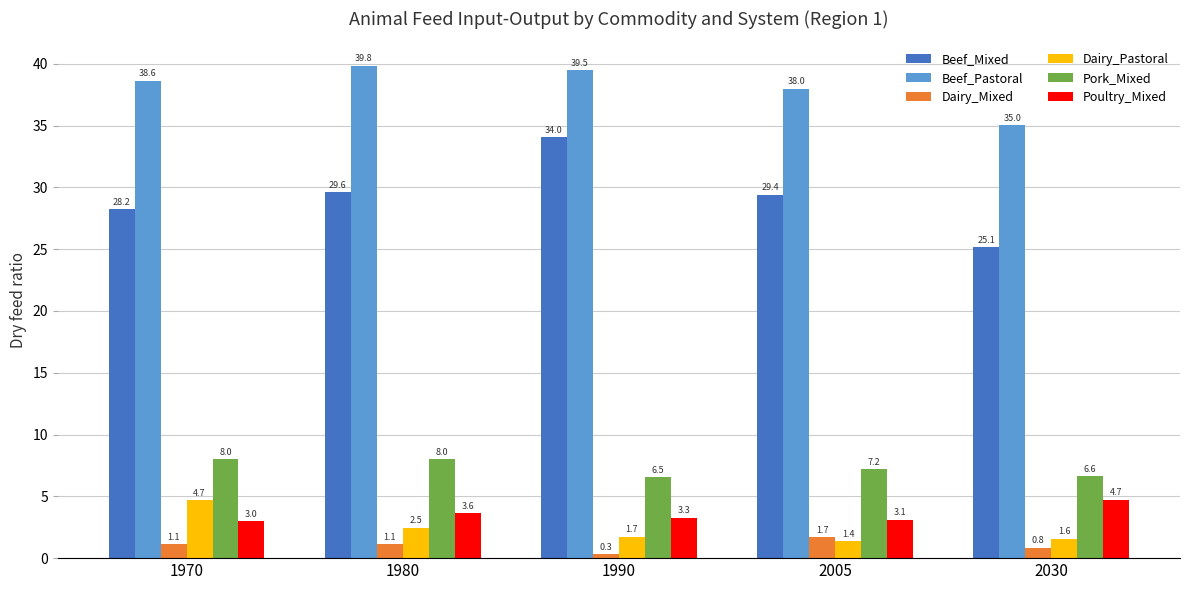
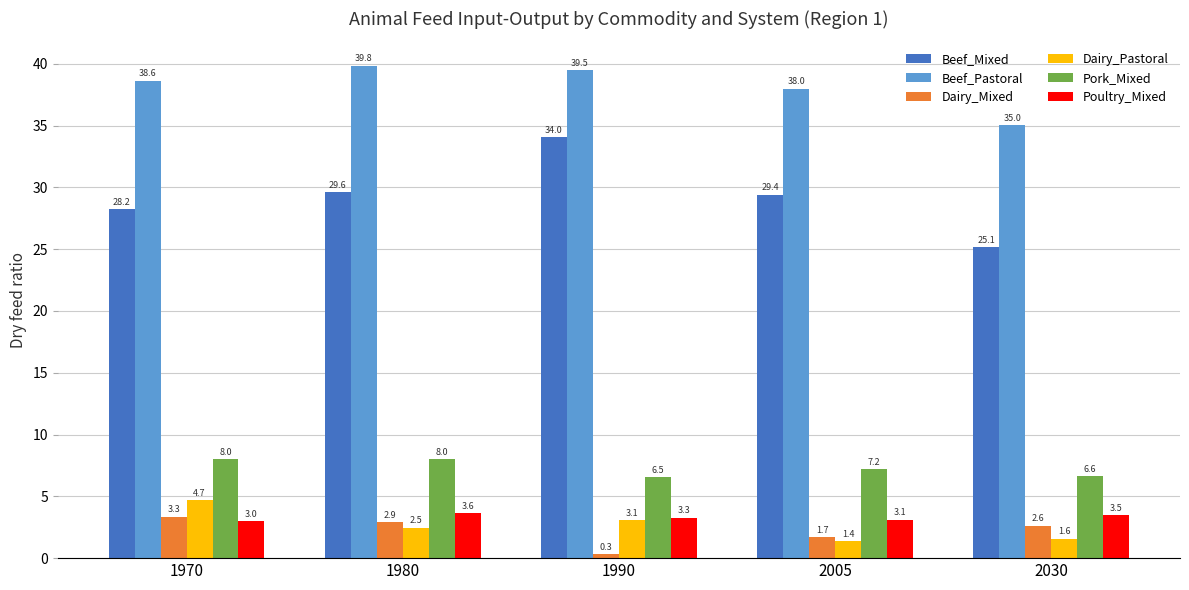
Dairy_Mixed, 1970: 1.1 -> 3.3
Dairy_Mixed, 1980: 1.1 -> 2.9
Dairy_Pastoral, 1990: 1.7 -> 3.1
Dairy_Mixed, 2030: 0.8 -> 2.6
Poultry_Mixed, 2030: 4.7 -> 3.5
